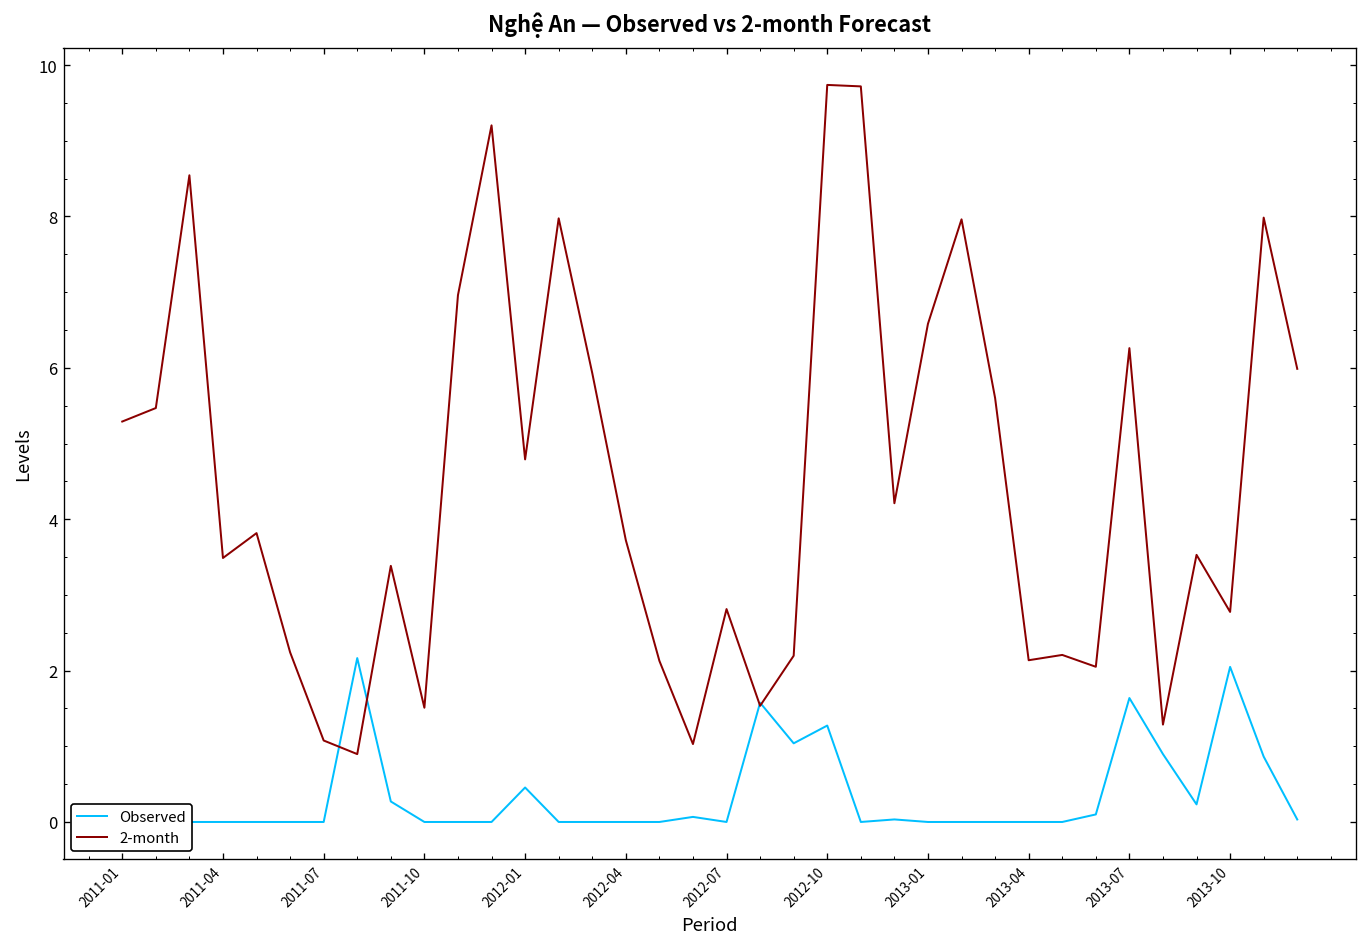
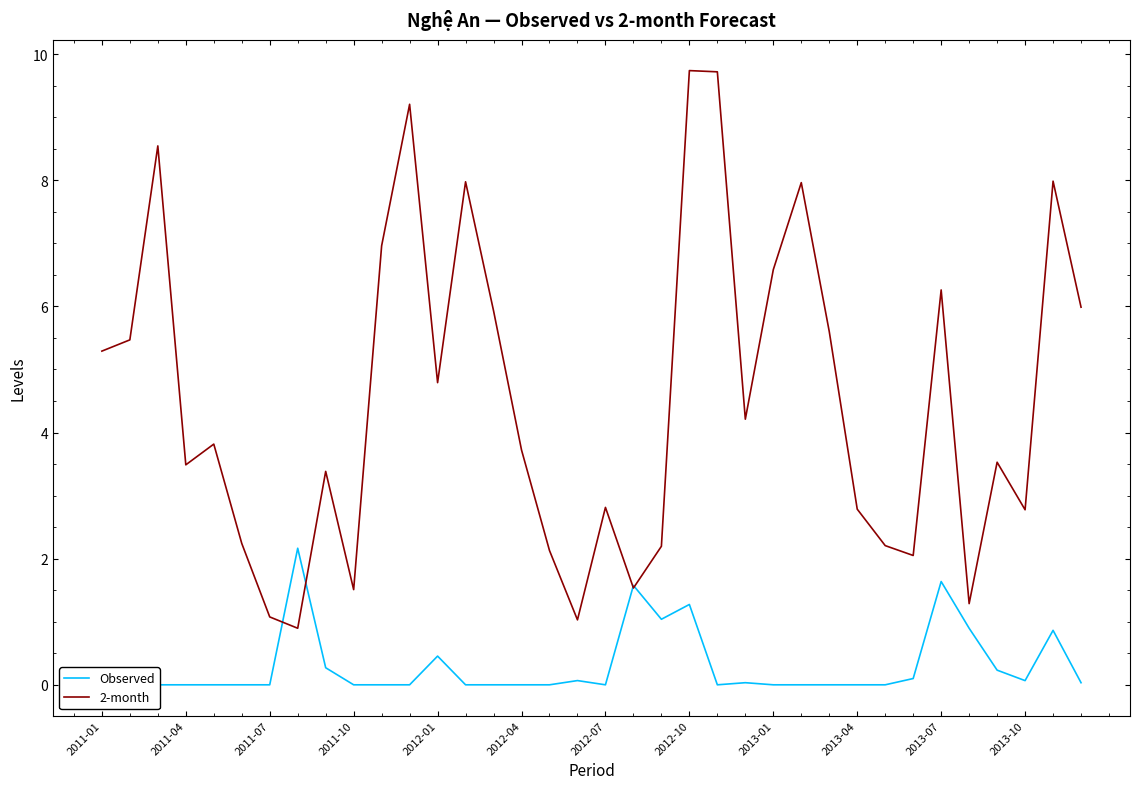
2-month, 2013-04: 2.1 -> 2.8
Observed, 2013-10: 2.0 -> 0.1
